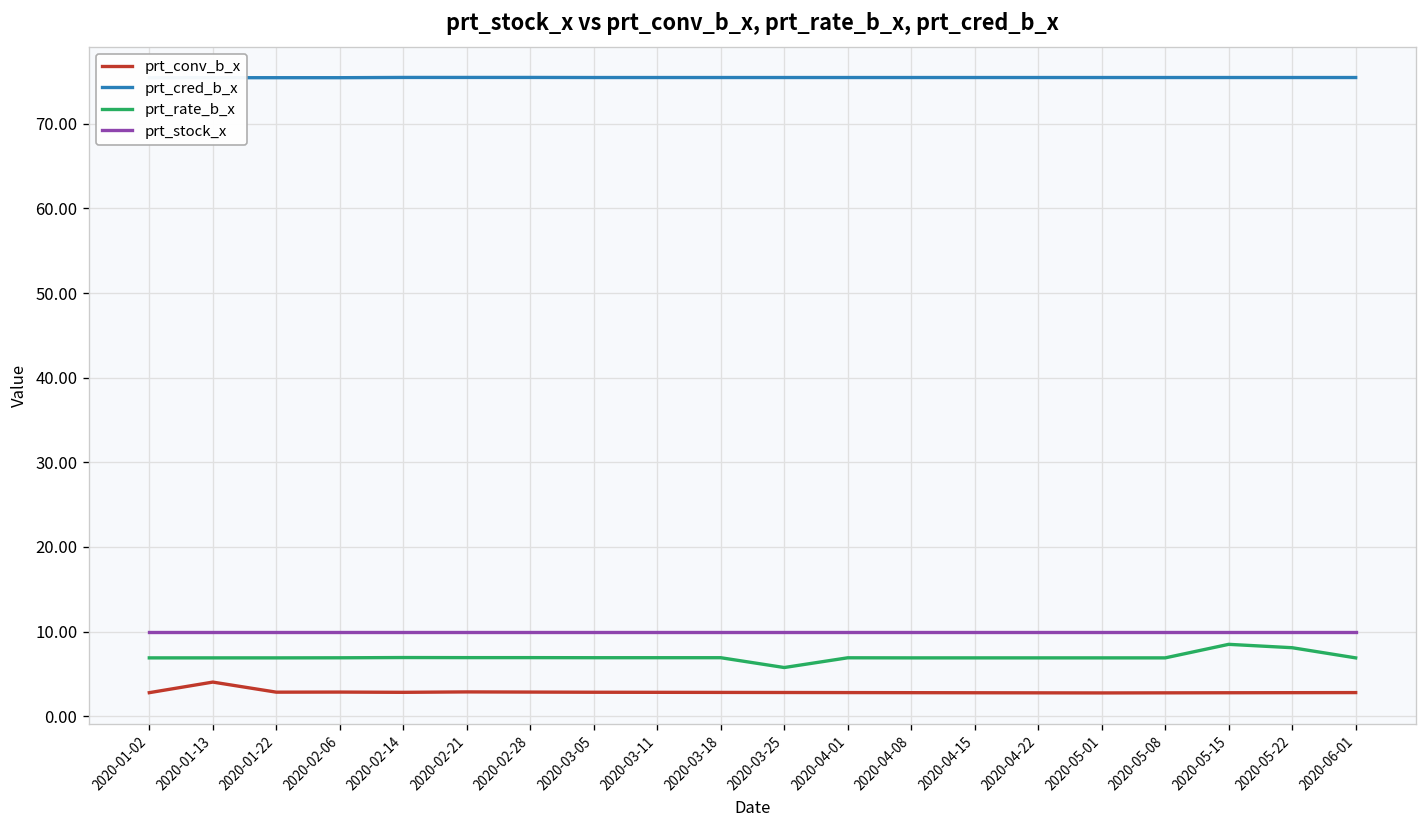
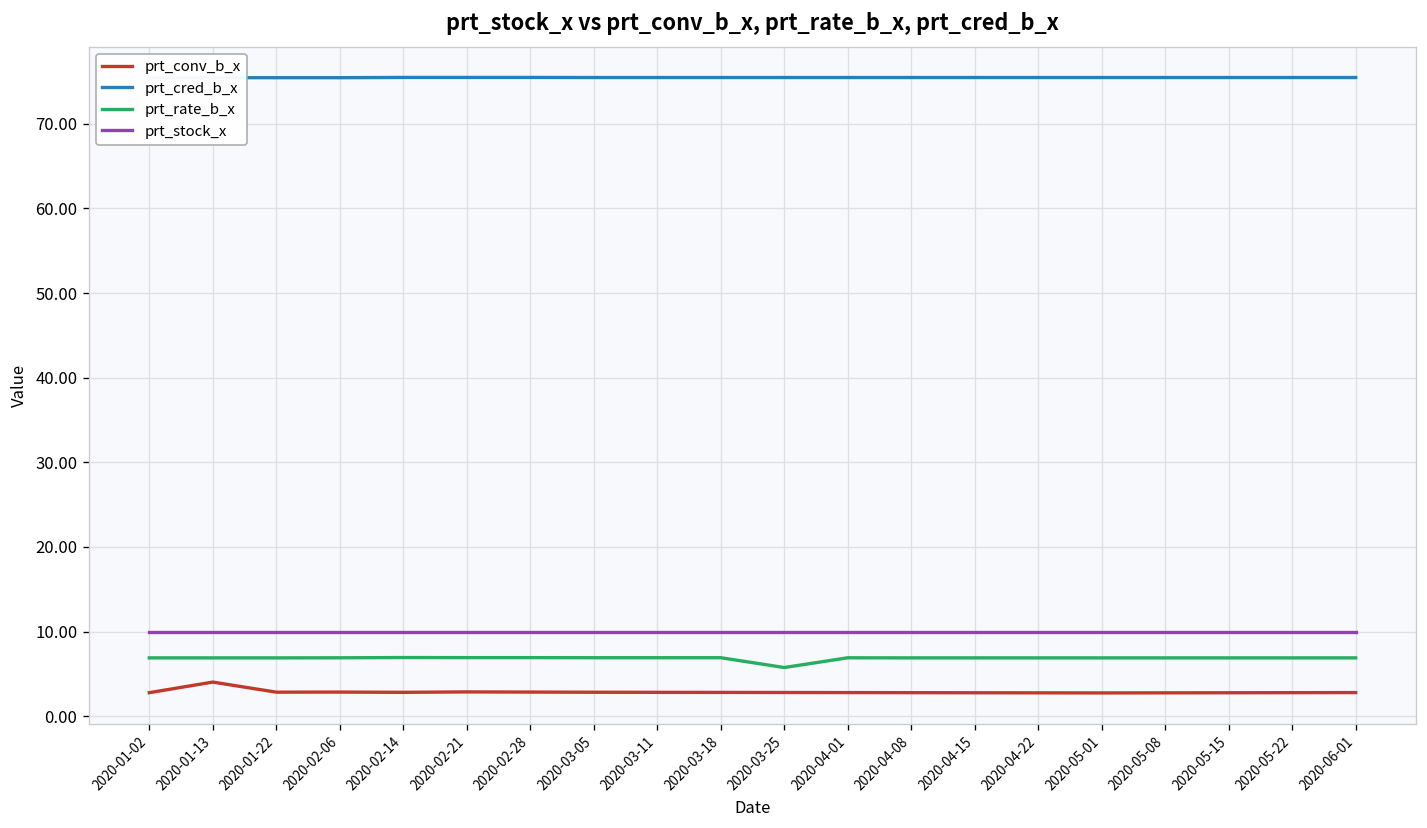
prt_rate_b_x, 2020-05-15: 9 -> 7
prt_rate_b_x, 2020-05-22: 8 -> 7
